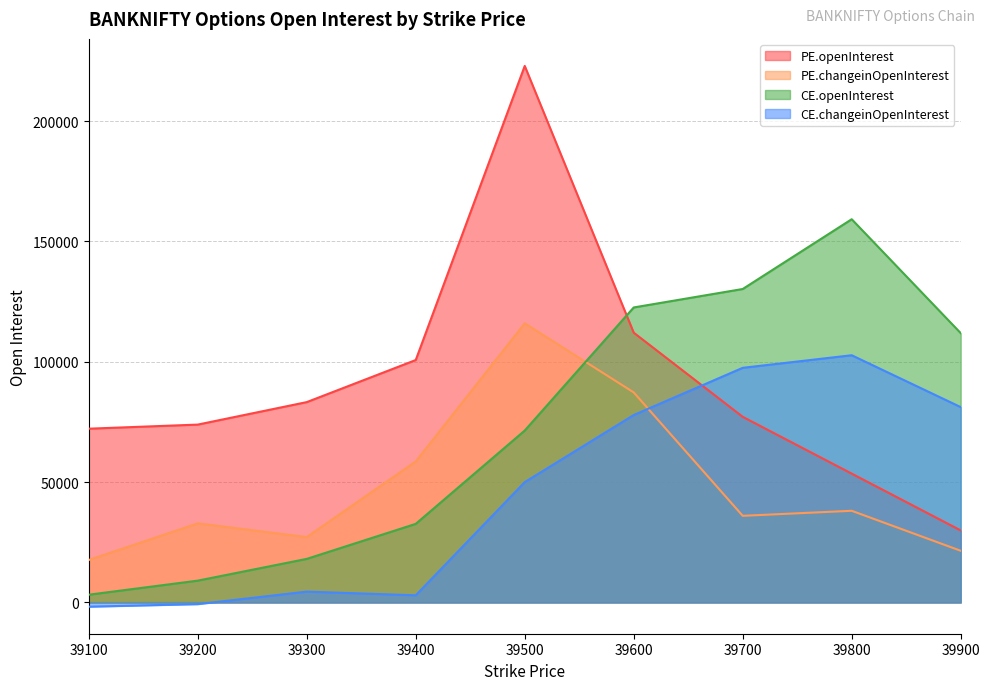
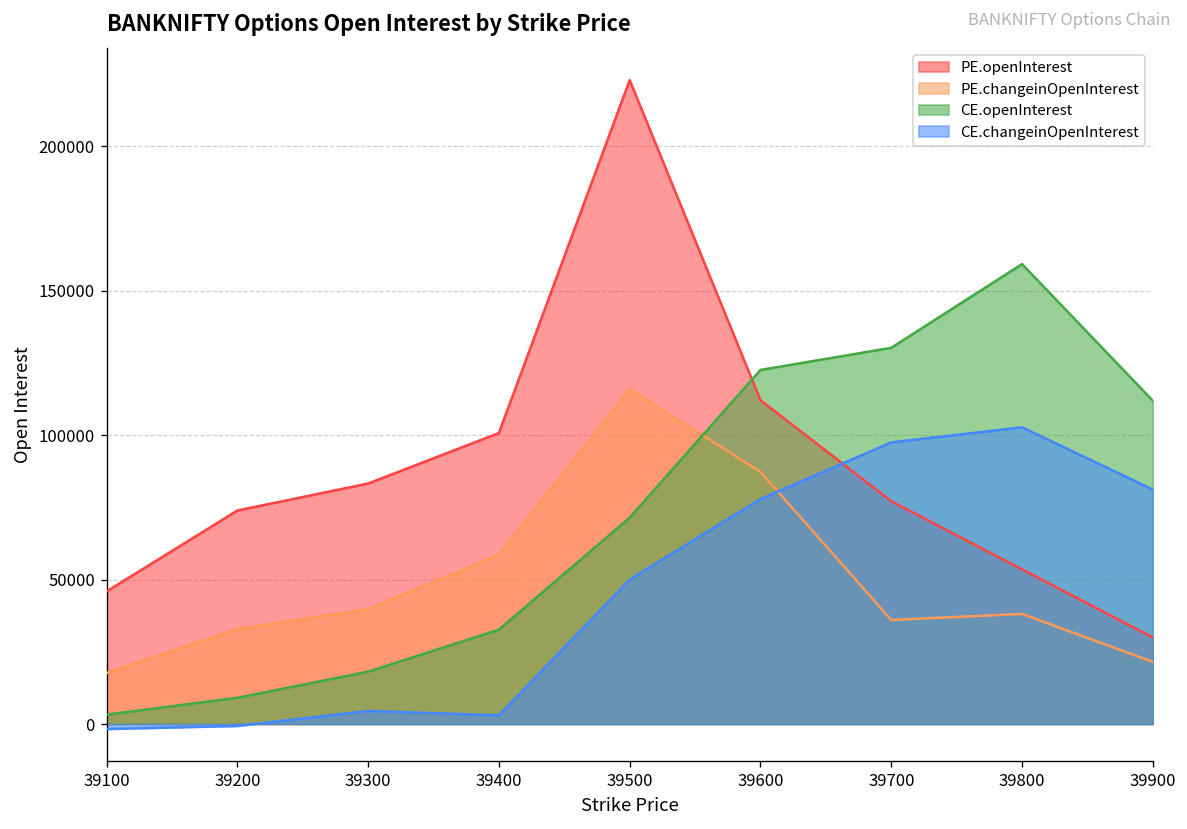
PE.openInterest, 39100: 72000 -> 46000
PE.changeinOpenInterest, 39300: 27000 -> 40000
